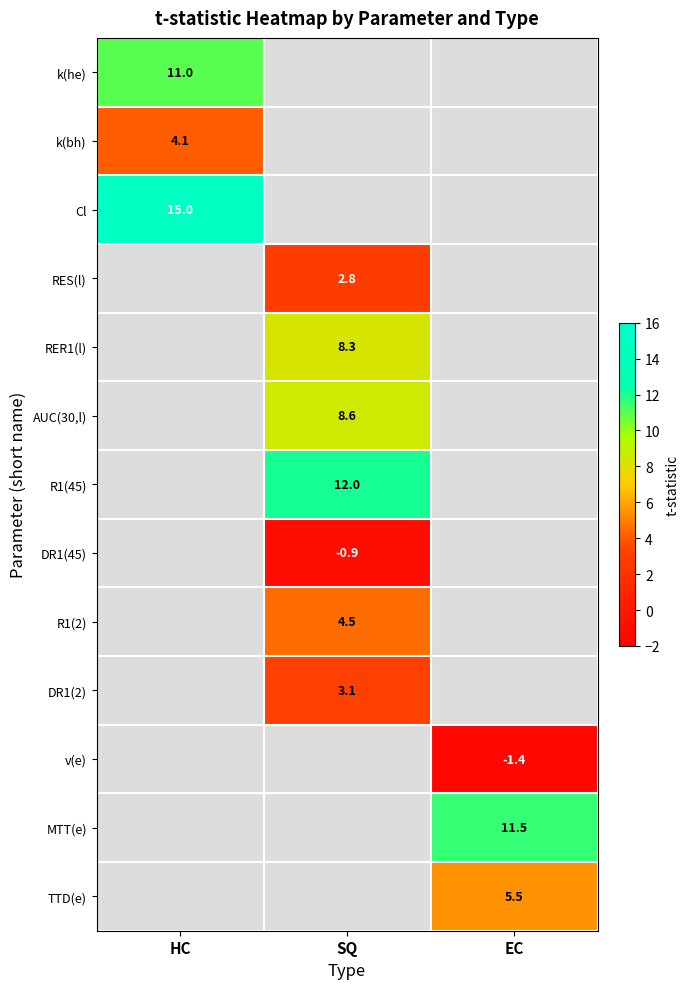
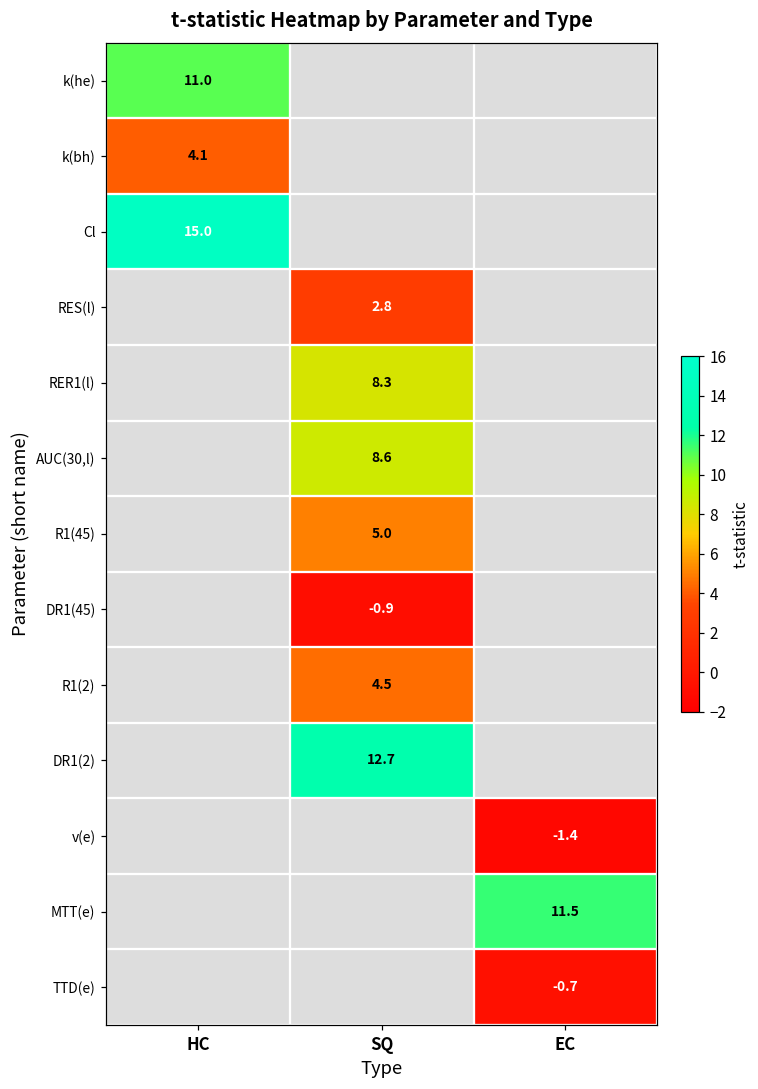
R1(45), SQ: 12.0 -> 5.0
DR1(2), SQ: 3.1 -> 12.7
TTD(e), EC: 5.5 -> -0.7
